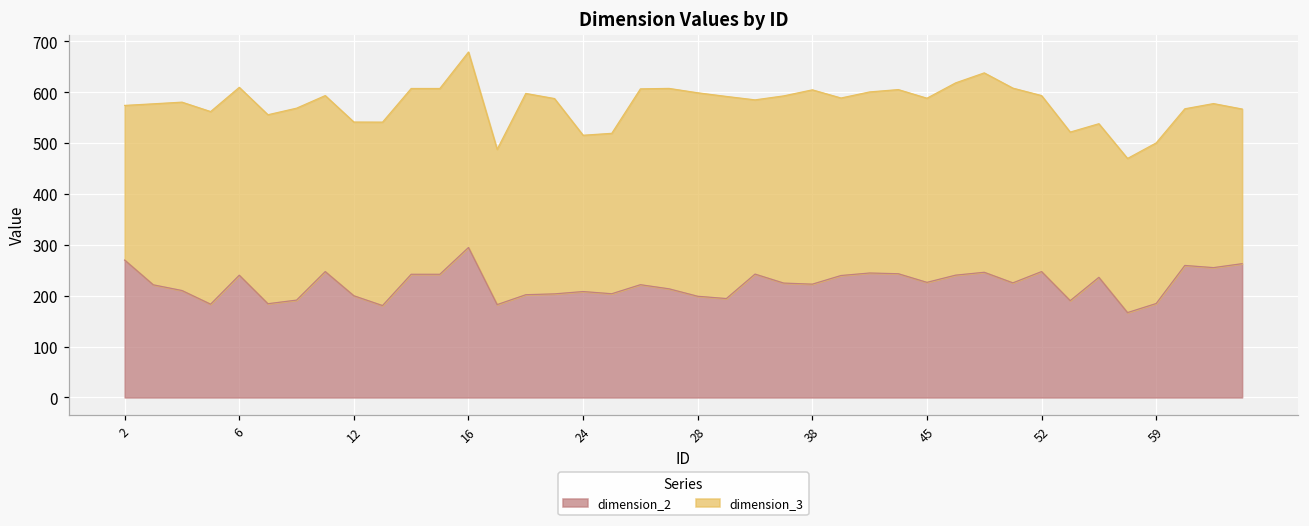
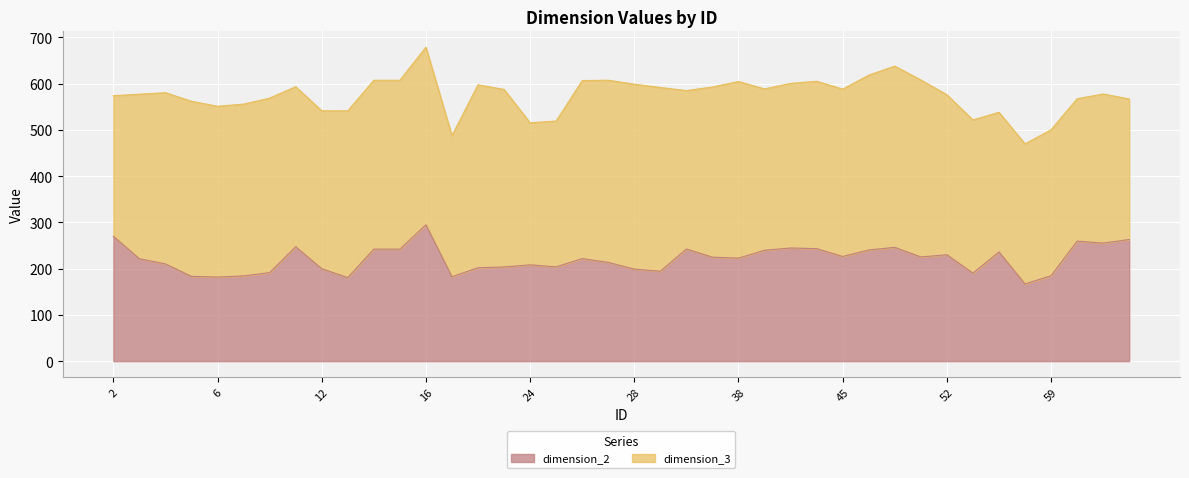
dimension_2, 6: 240 -> 180
dimension_2, 52: 250 -> 230
